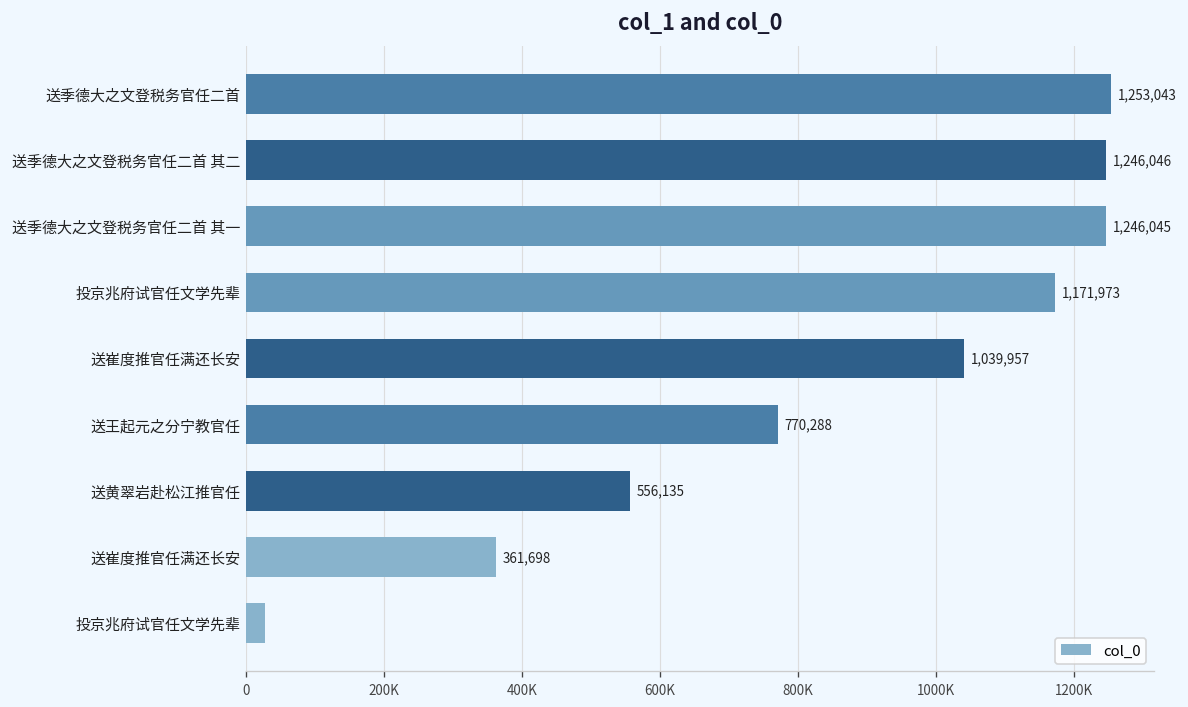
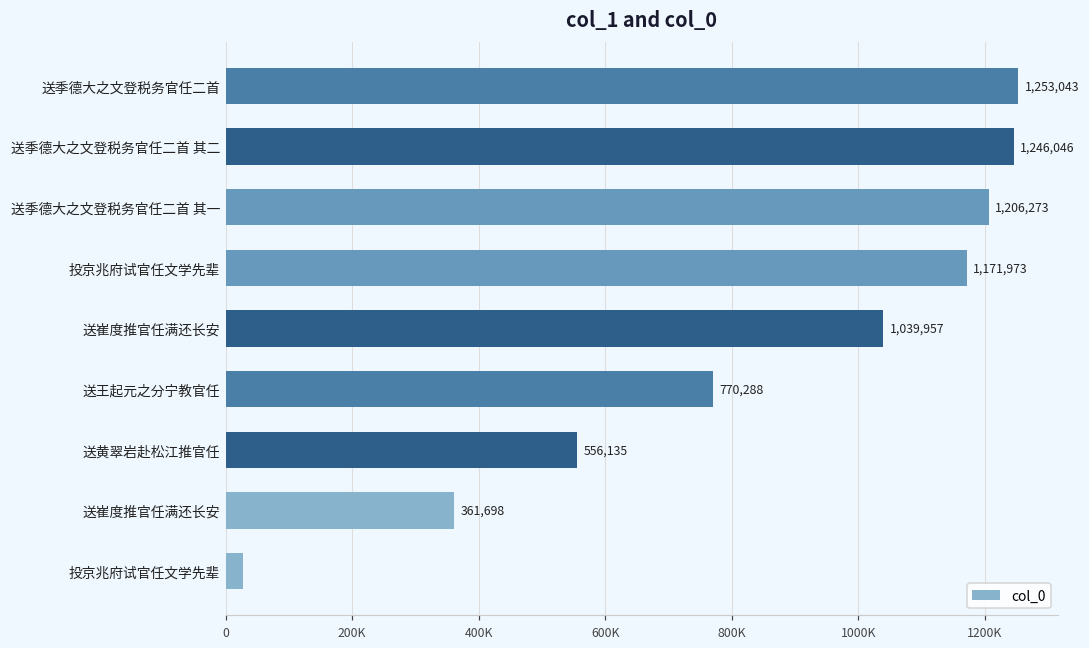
送季德大之文登税务官任二首 其一: 1,246,045 -> 1,206,273
